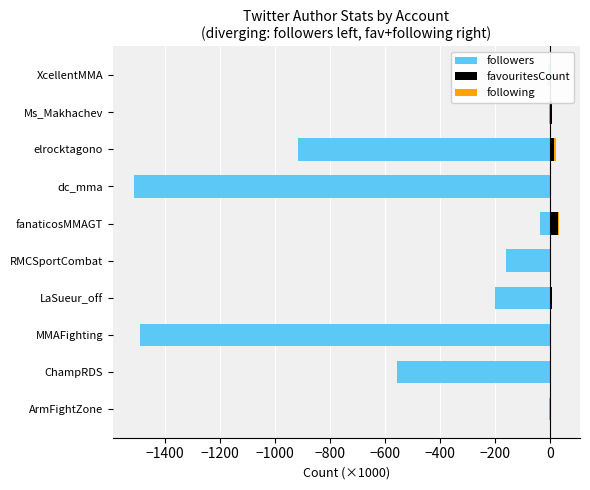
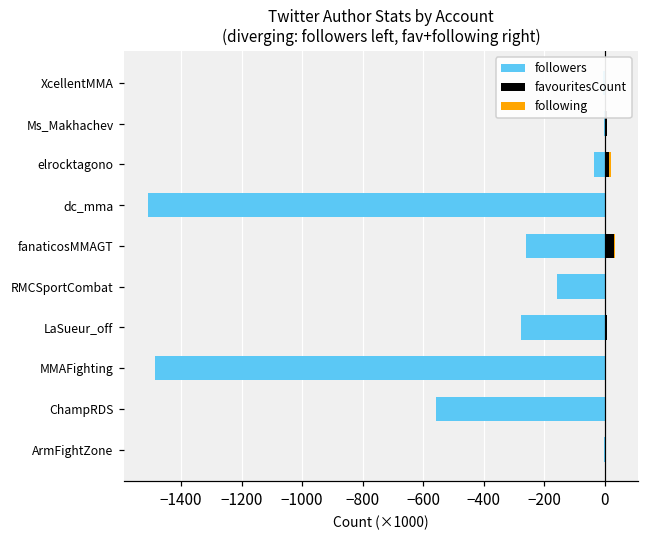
followers, elrocktagono: -910 -> -40
followers, fanaticosMMAGT: -40 -> -260
followers, LaSueur_off: -200 -> -280
